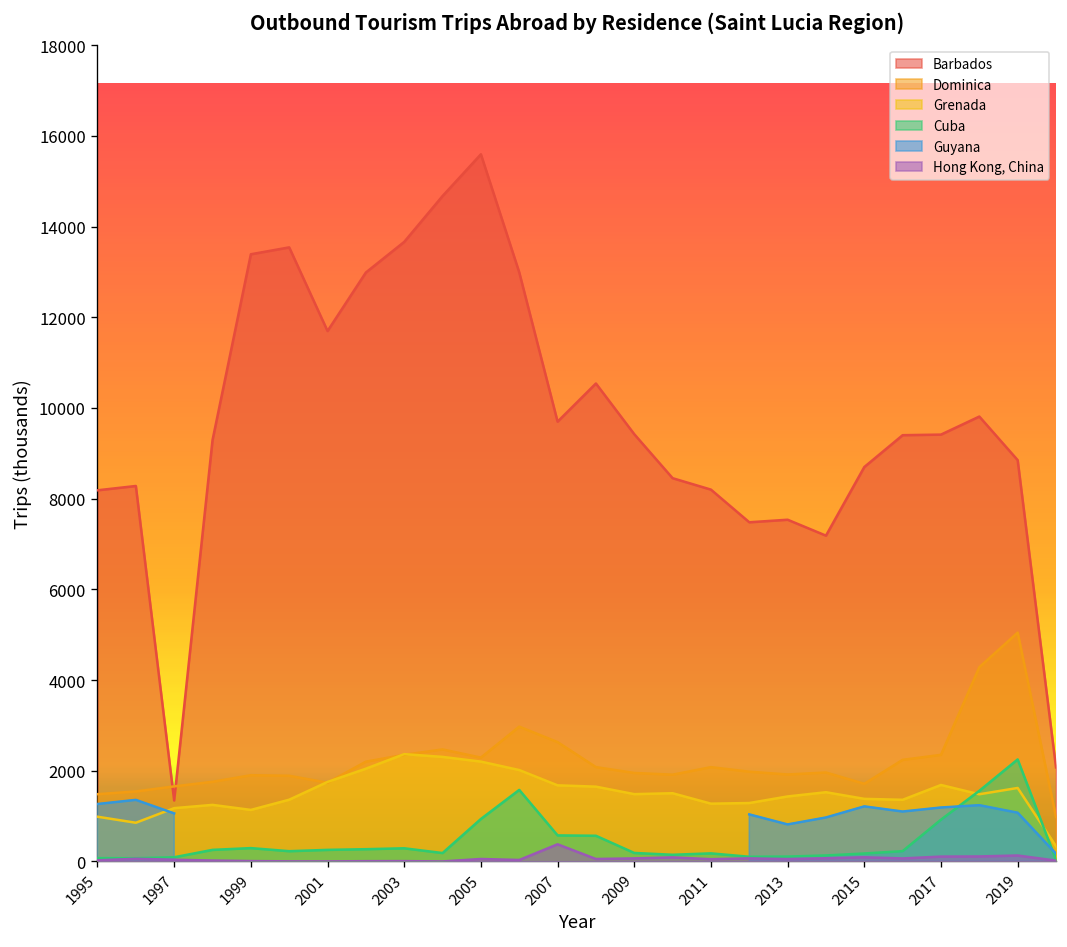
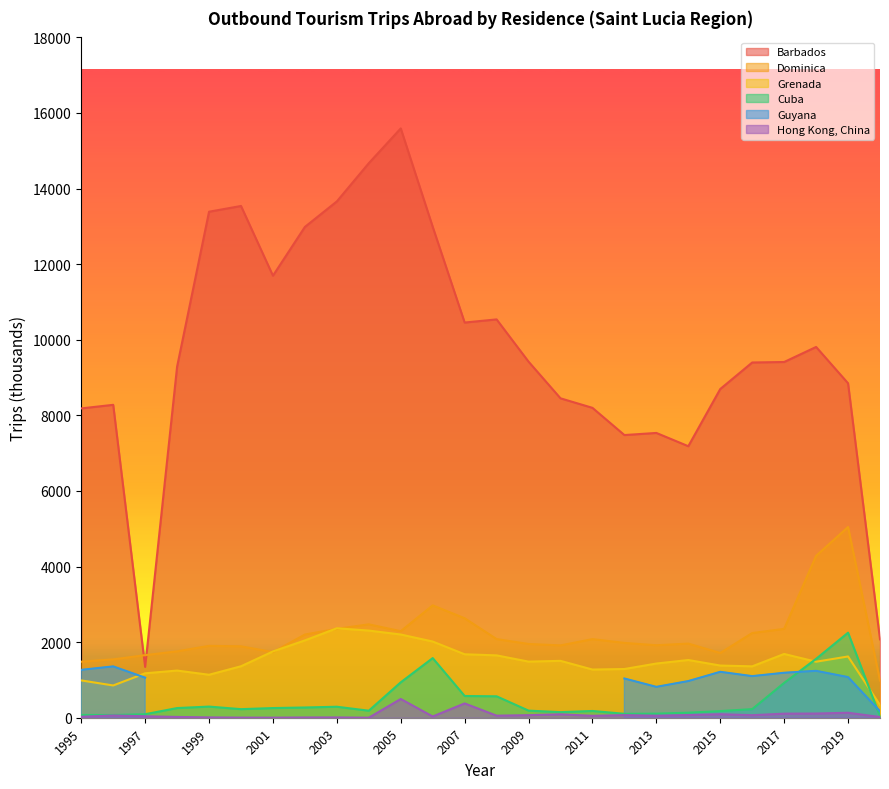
Hong Kong, China, 2005: 100 -> 500
Barbados, 2007: 9700 -> 10500
